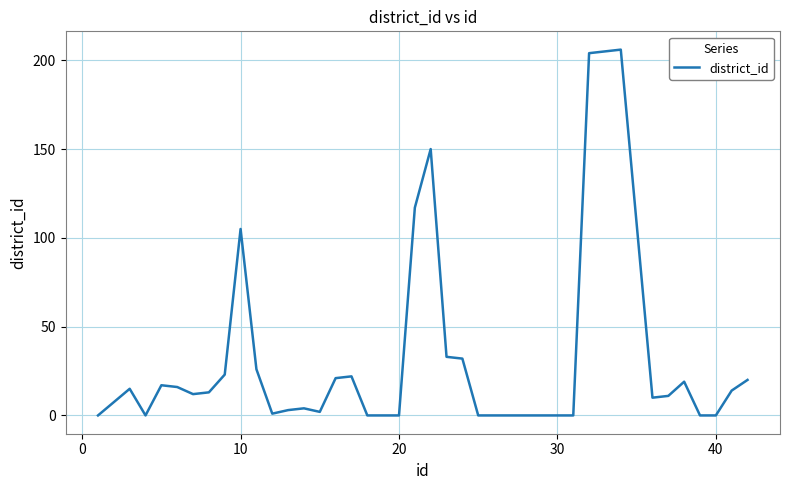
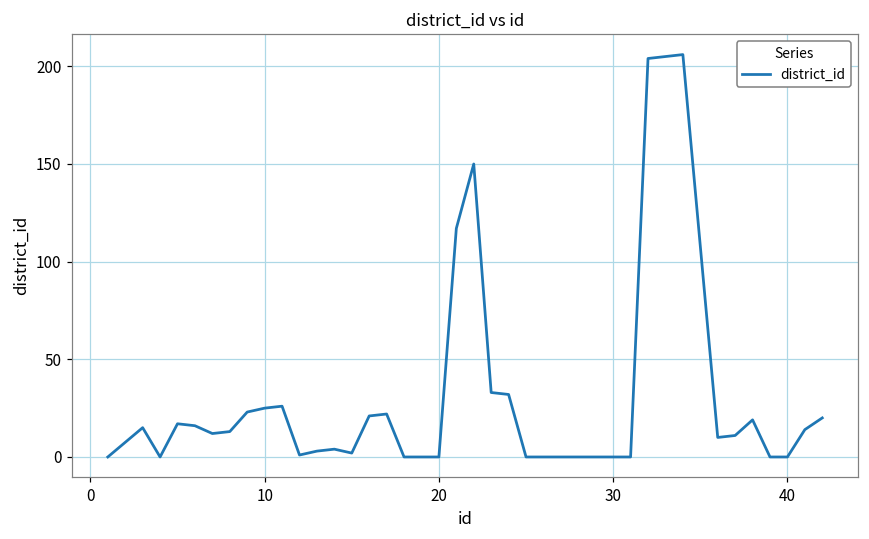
10: 105 -> 25
